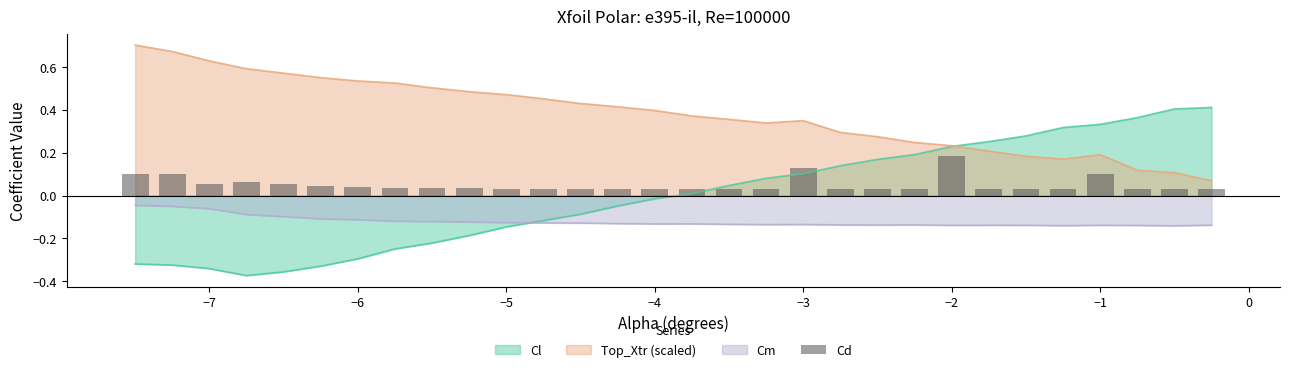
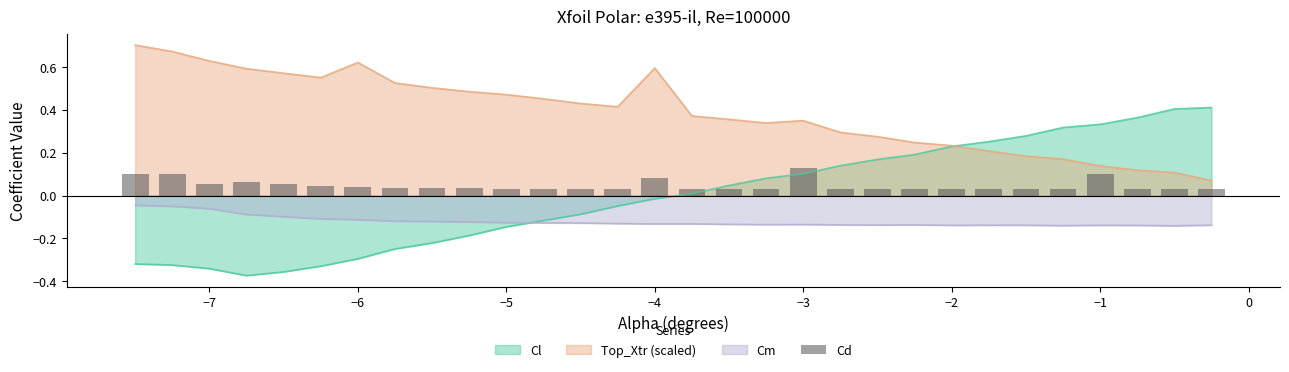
Top_Xtr (scaled), −6: 0.53 -> 0.62
Cd, −4: 0.03 -> 0.08
Top_Xtr (scaled), −4: 0.40 -> 0.60
Cd, −2: 0.19 -> 0.03
Top_Xtr (scaled), −1: 0.19 -> 0.14
